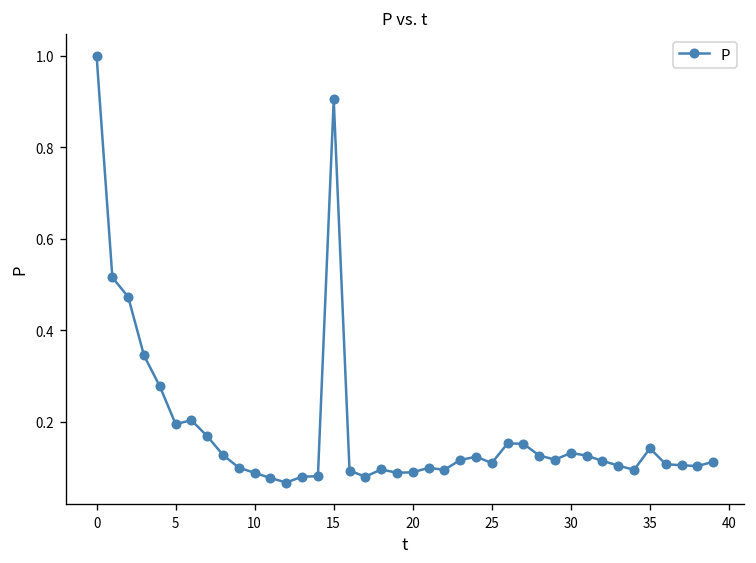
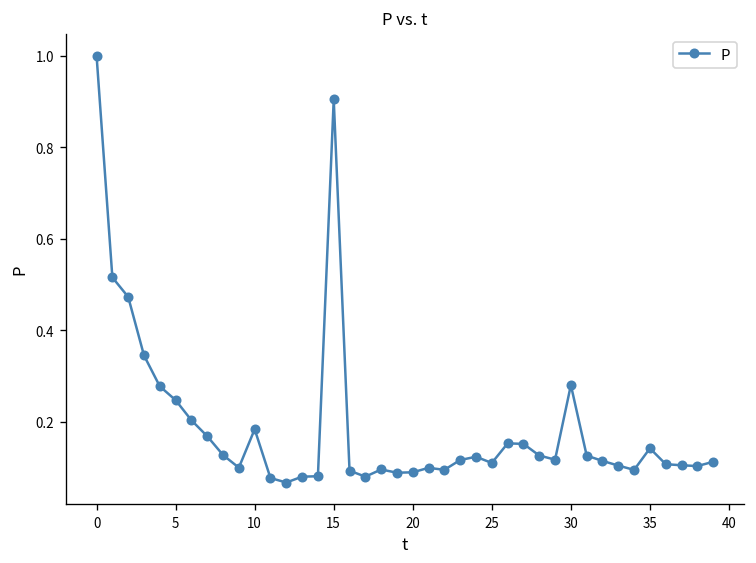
5: 0.19 -> 0.25
10: 0.09 -> 0.18
30: 0.13 -> 0.28
